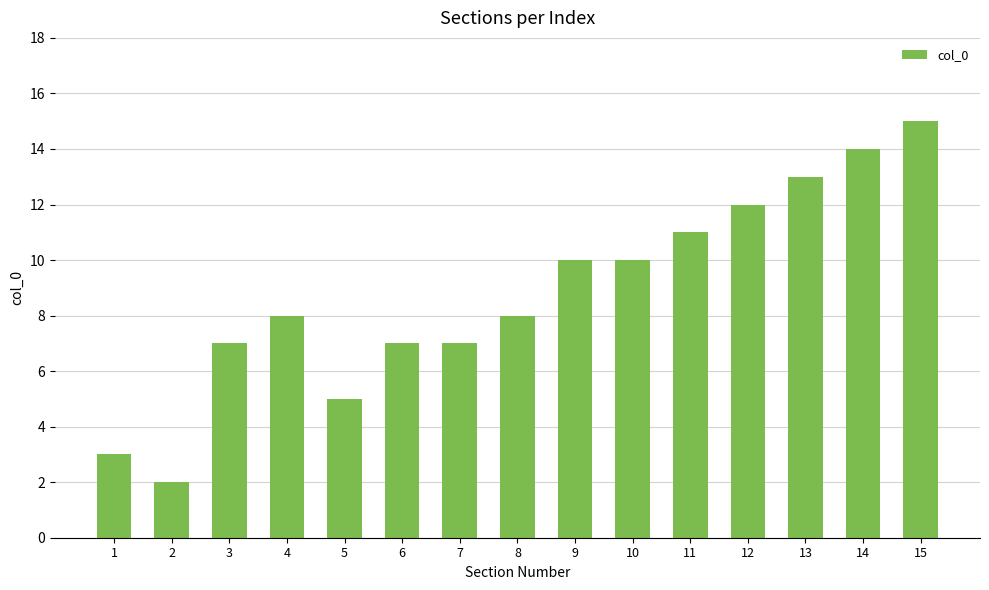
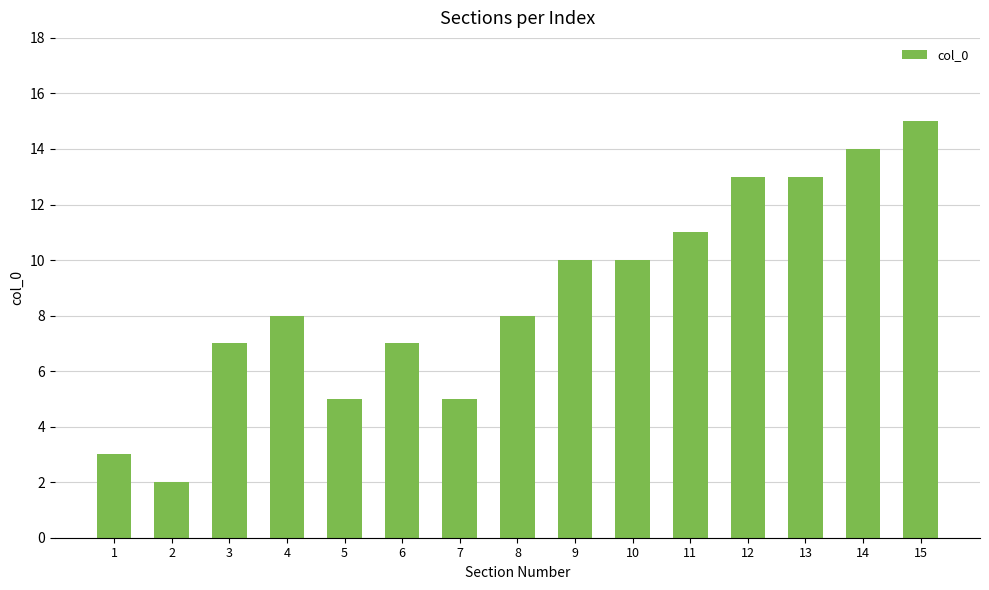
7: 7 -> 5
12: 12 -> 13
